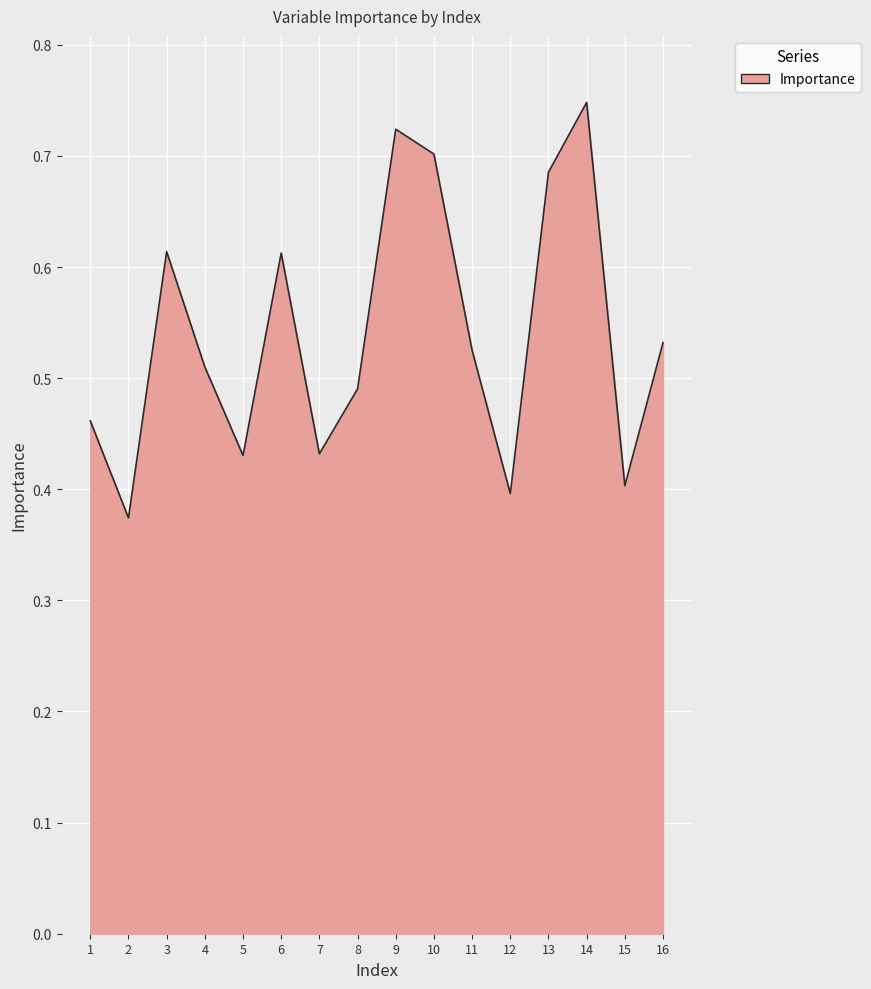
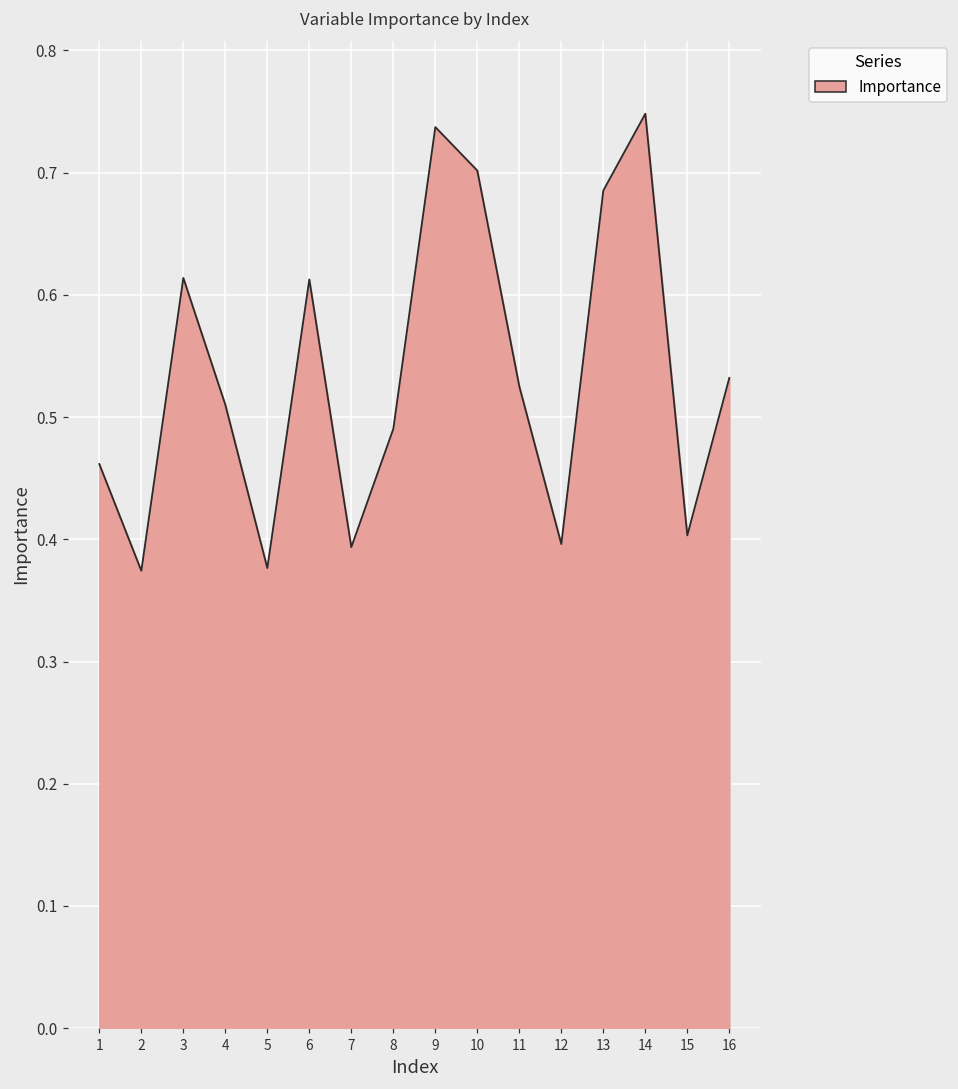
5: 0.430 -> 0.376
7: 0.432 -> 0.394
9: 0.724 -> 0.737
